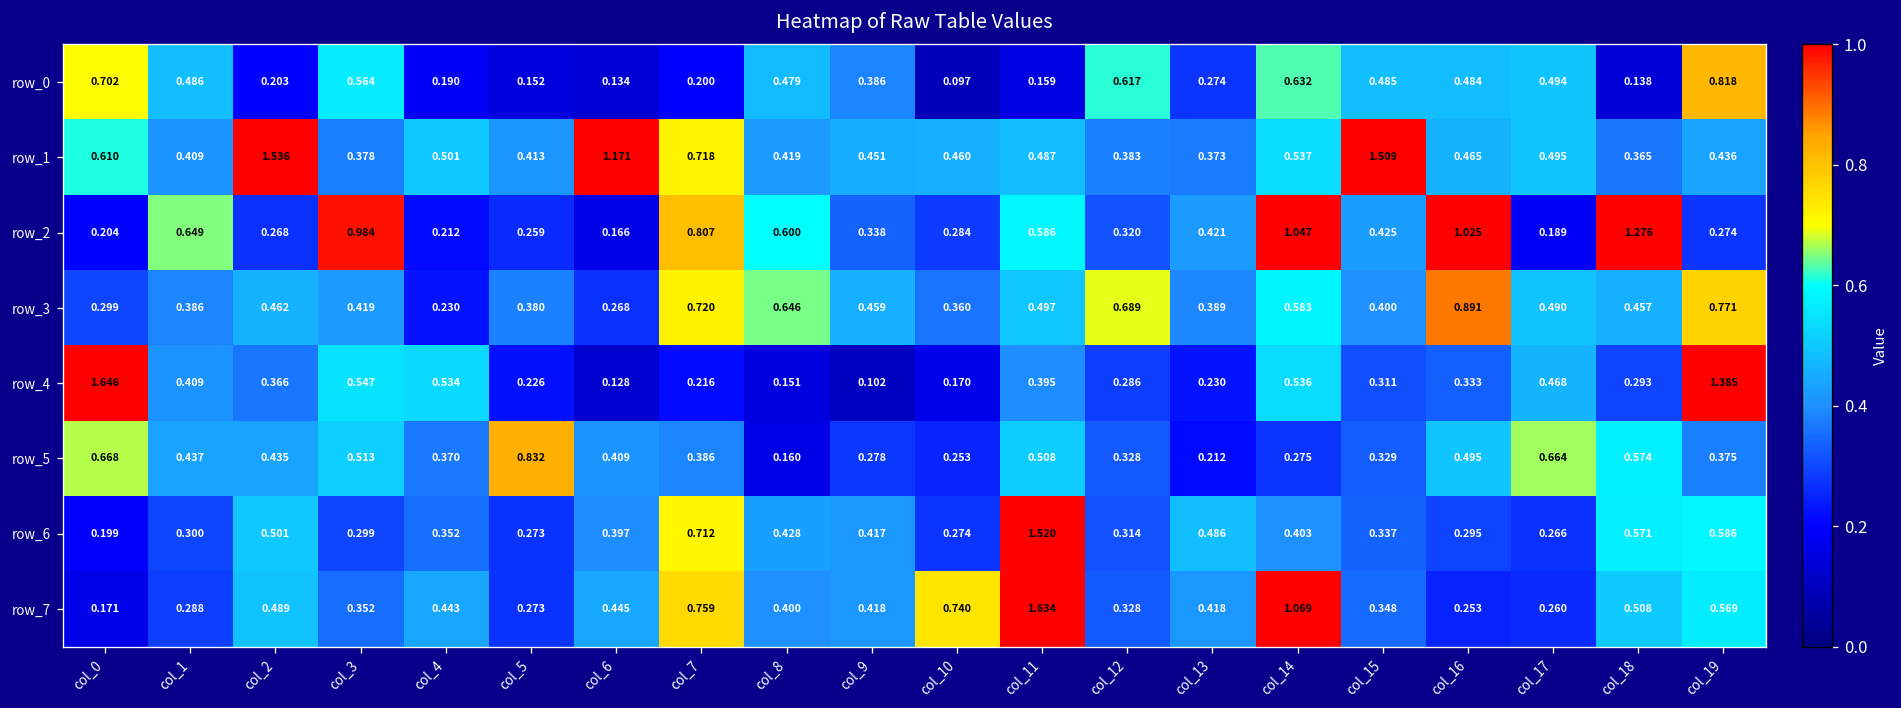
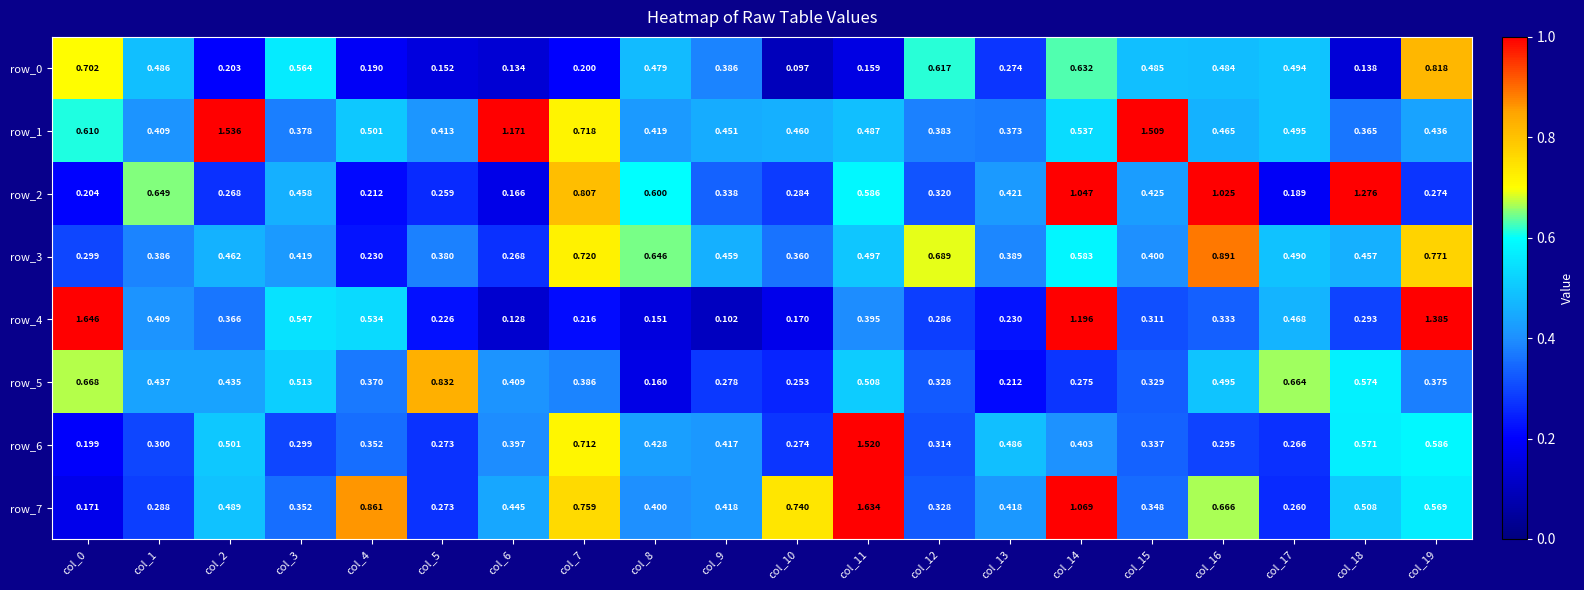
row_2, col_3: 0.984 -> 0.458
row_4, col_14: 0.536 -> 1.196
row_7, col_4: 0.443 -> 0.861
row_7, col_16: 0.253 -> 0.666
